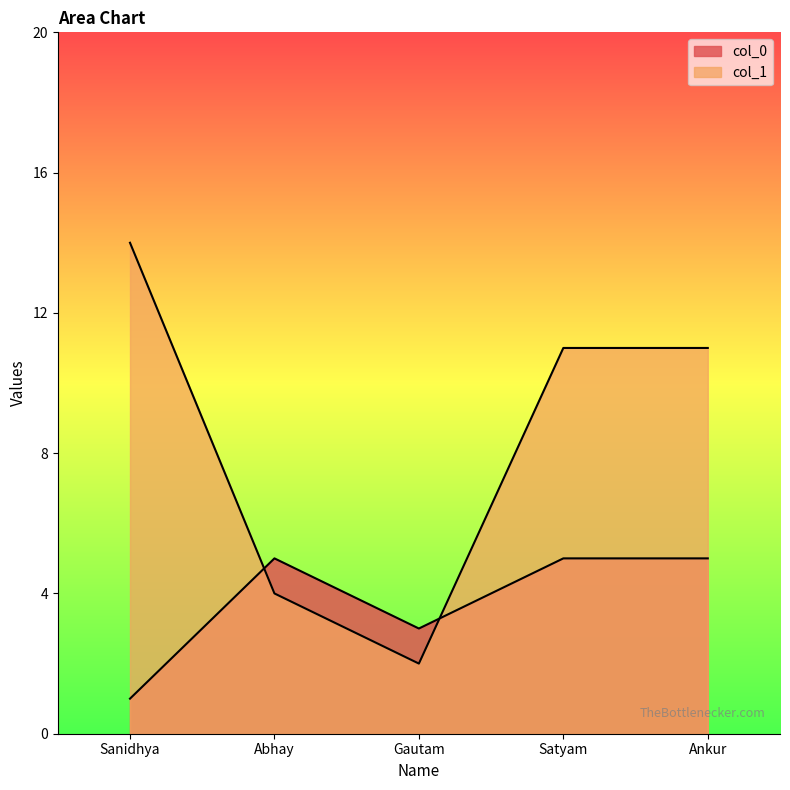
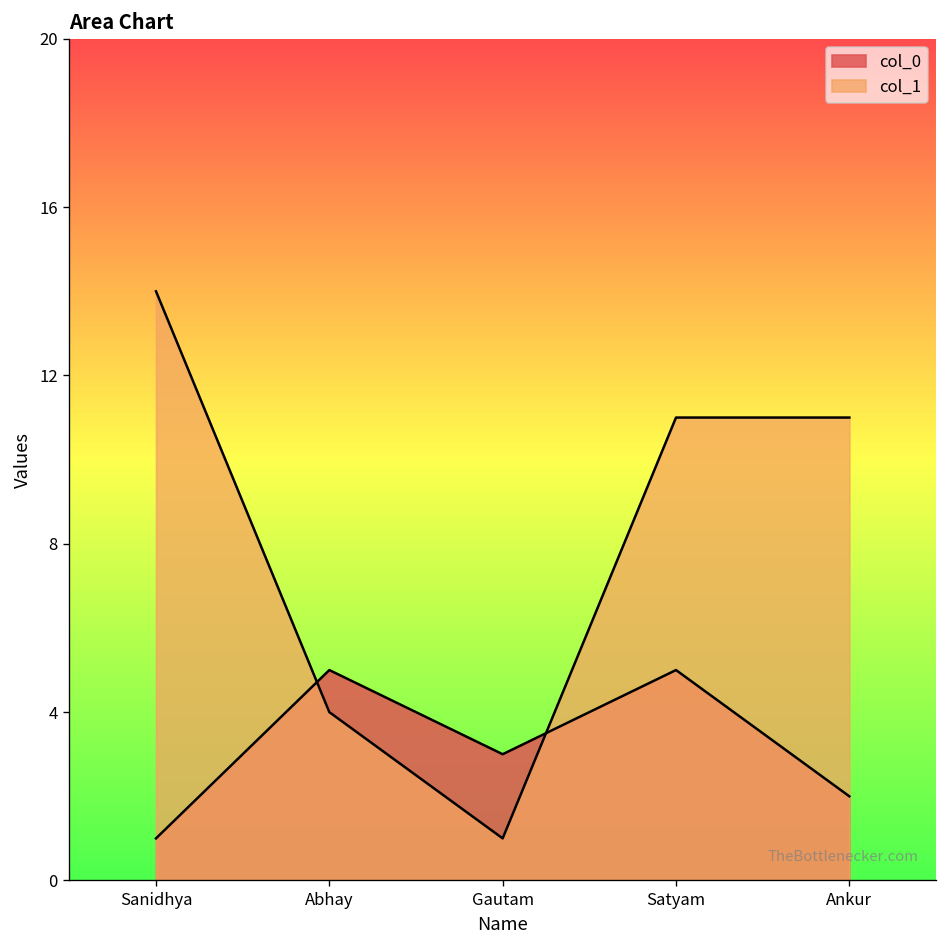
col_1, Gautam: 2 -> 1
col_0, Ankur: 5 -> 2
